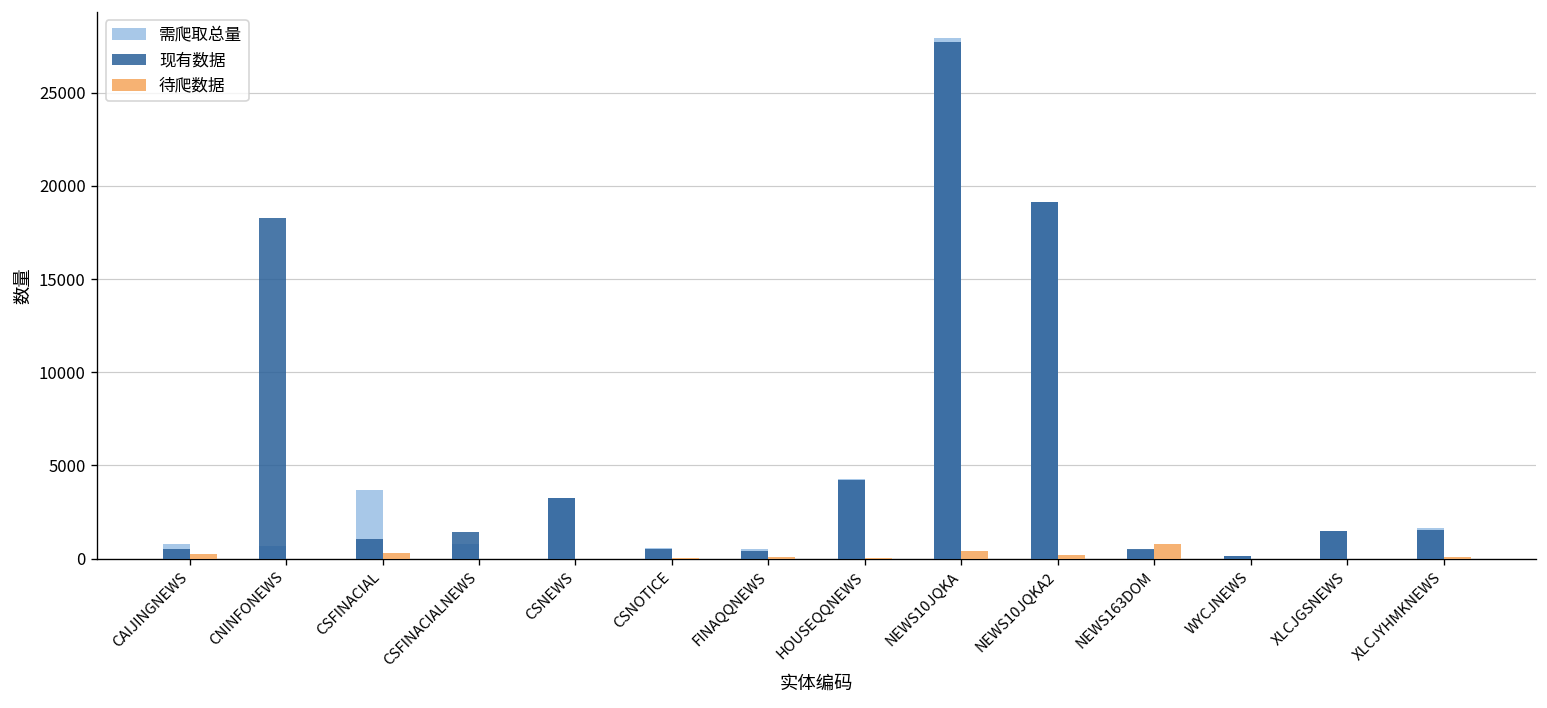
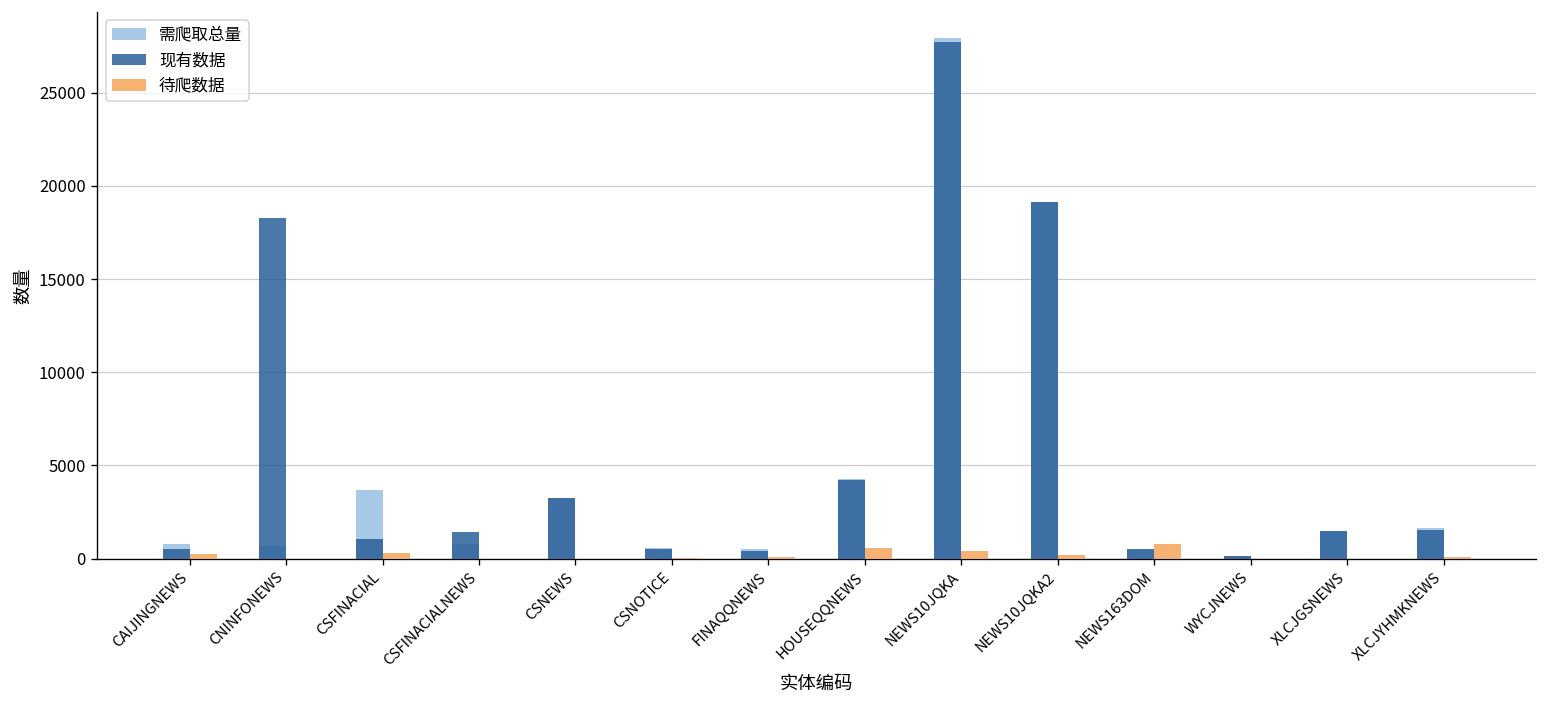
待爬数据, HOUSEQQNEWS: 0 -> 600
